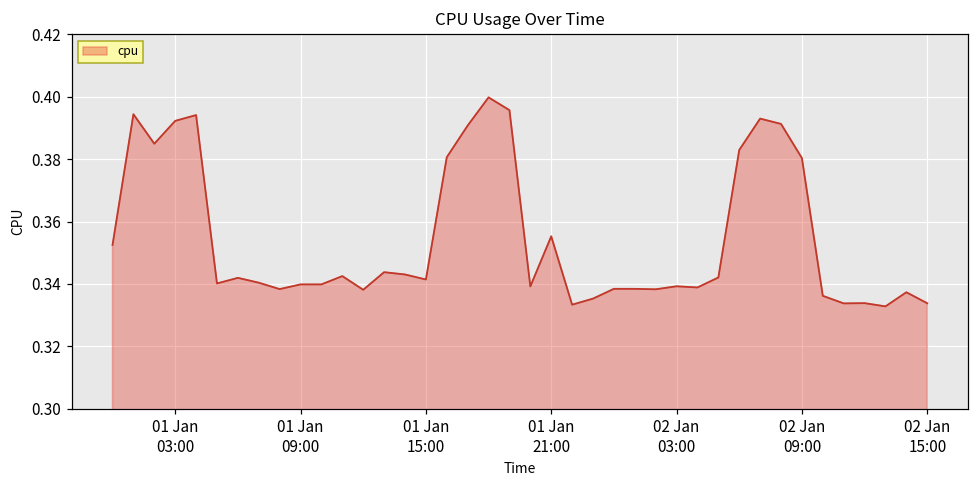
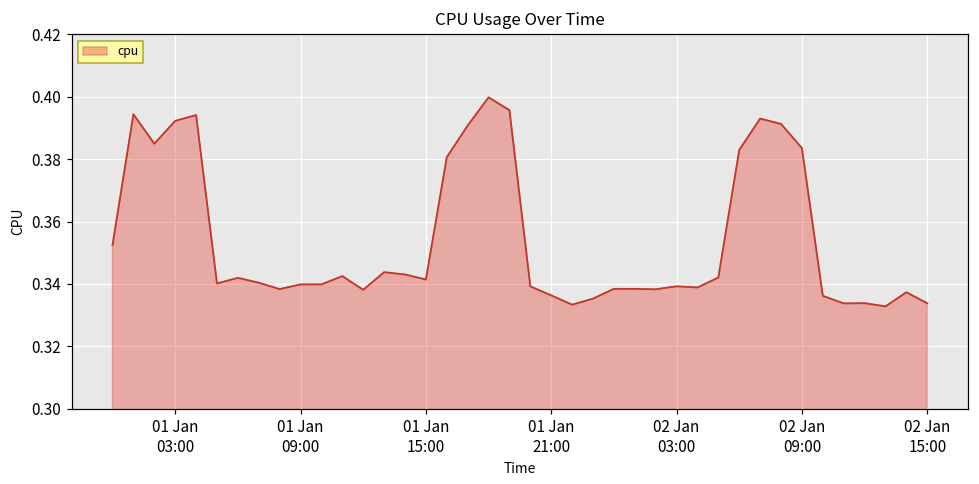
01 Jan 21:00: 0.355 -> 0.336
02 Jan 09:00: 0.380 -> 0.384
